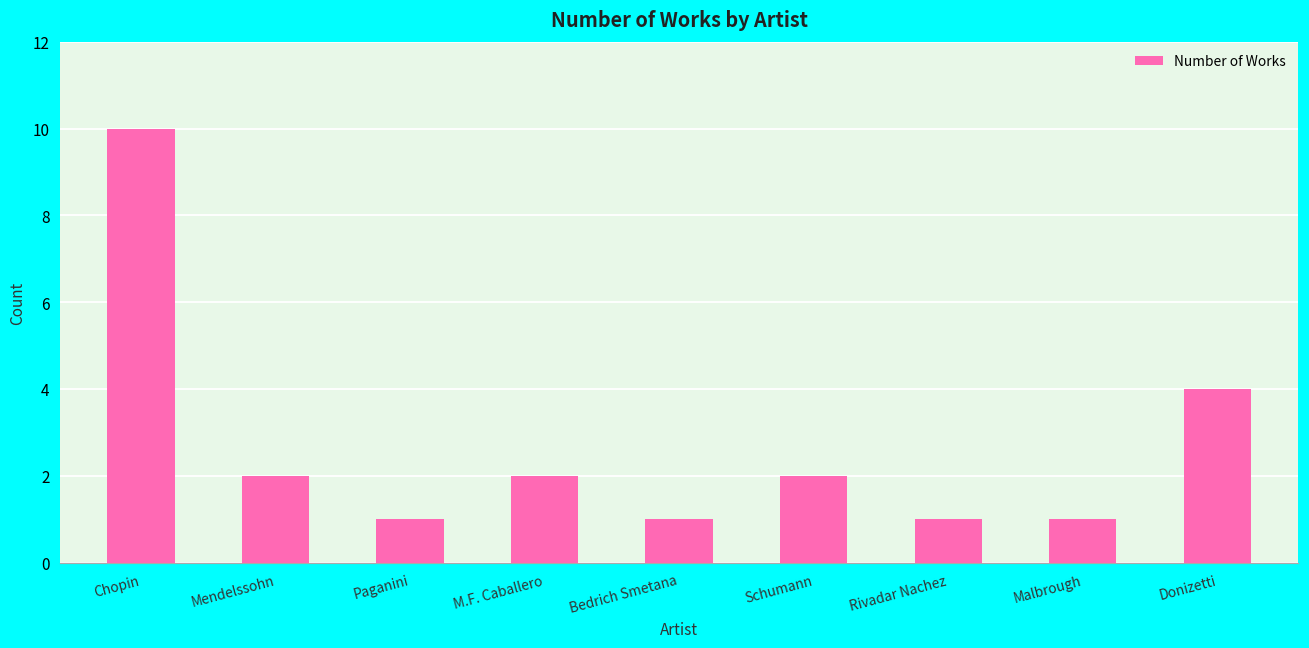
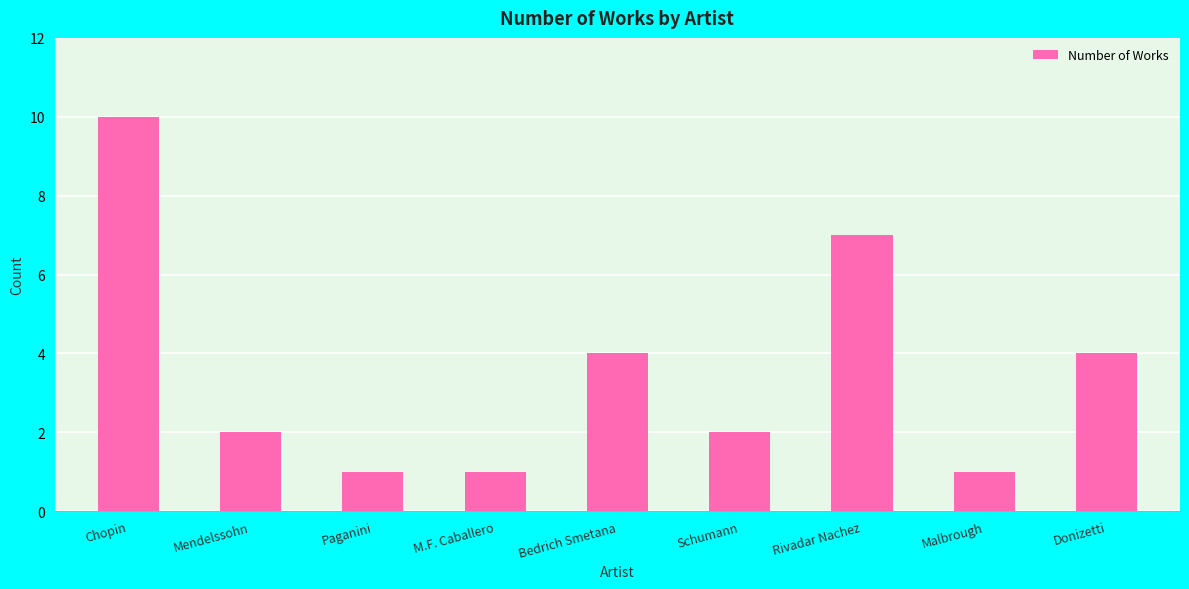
M.F. Caballero: 2 -> 1
Bedrich Smetana: 1 -> 4
Rivadar Nachez: 1 -> 7
